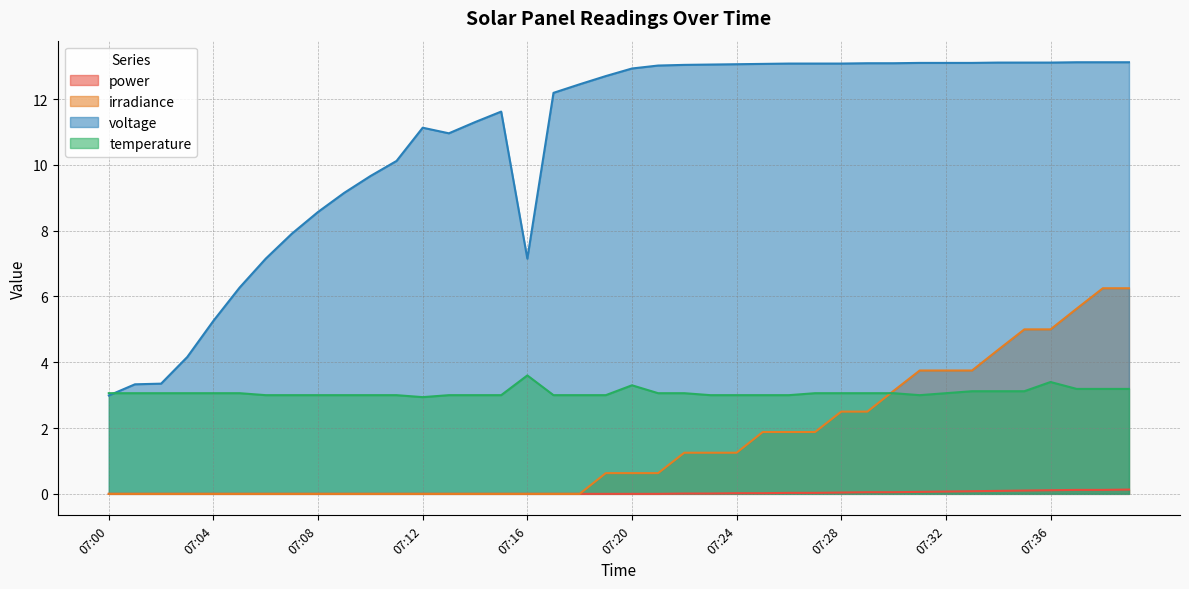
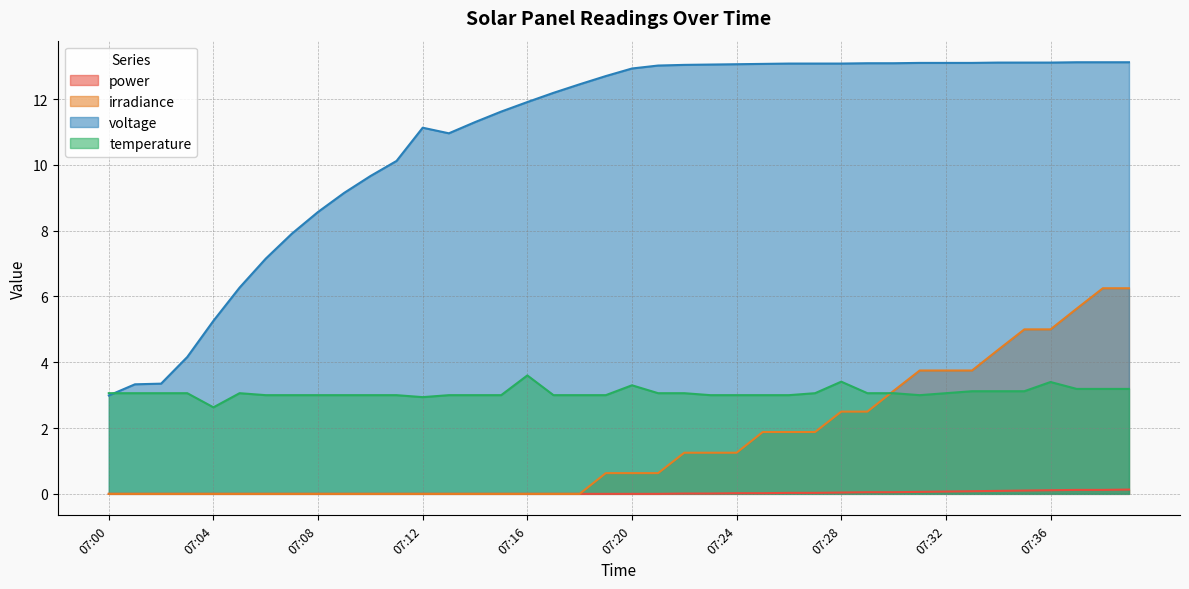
temperature, 07:04: 3.1 -> 2.6
voltage, 07:16: 7.2 -> 11.9
temperature, 07:28: 3.1 -> 3.4
